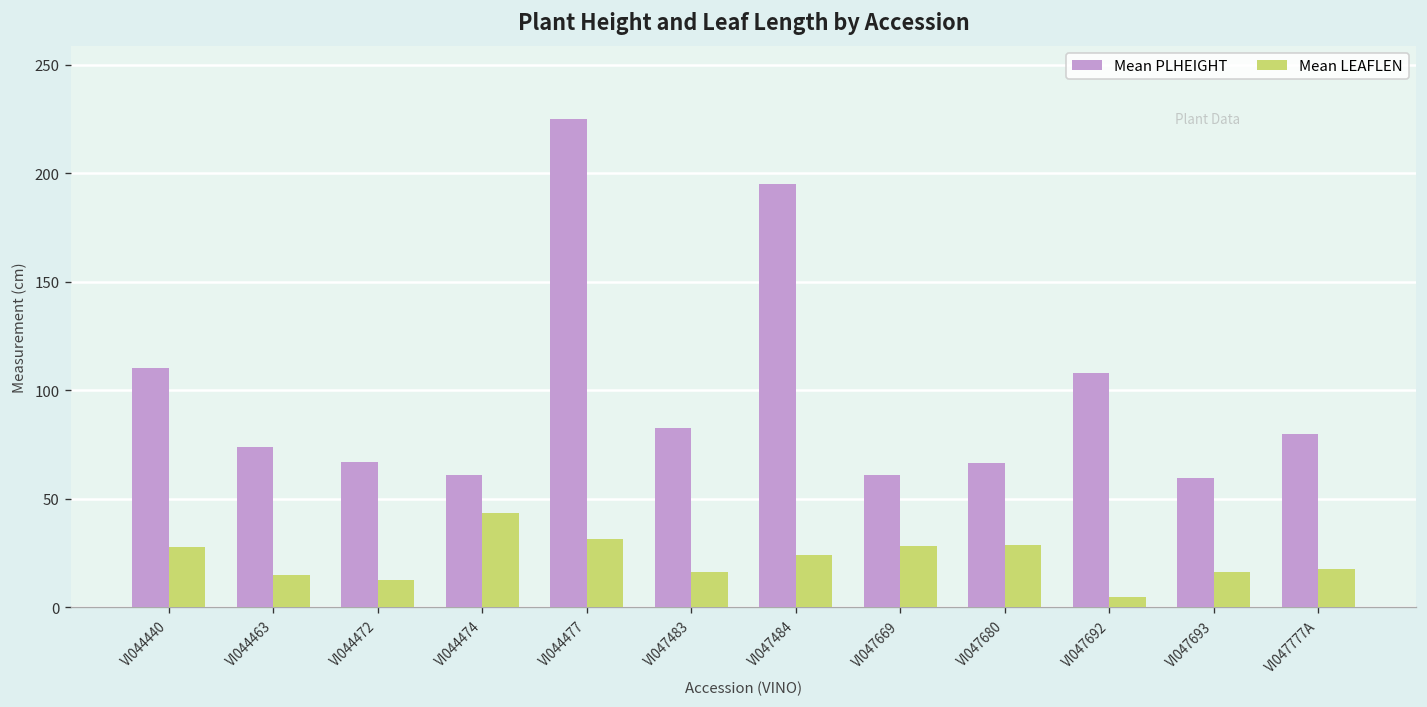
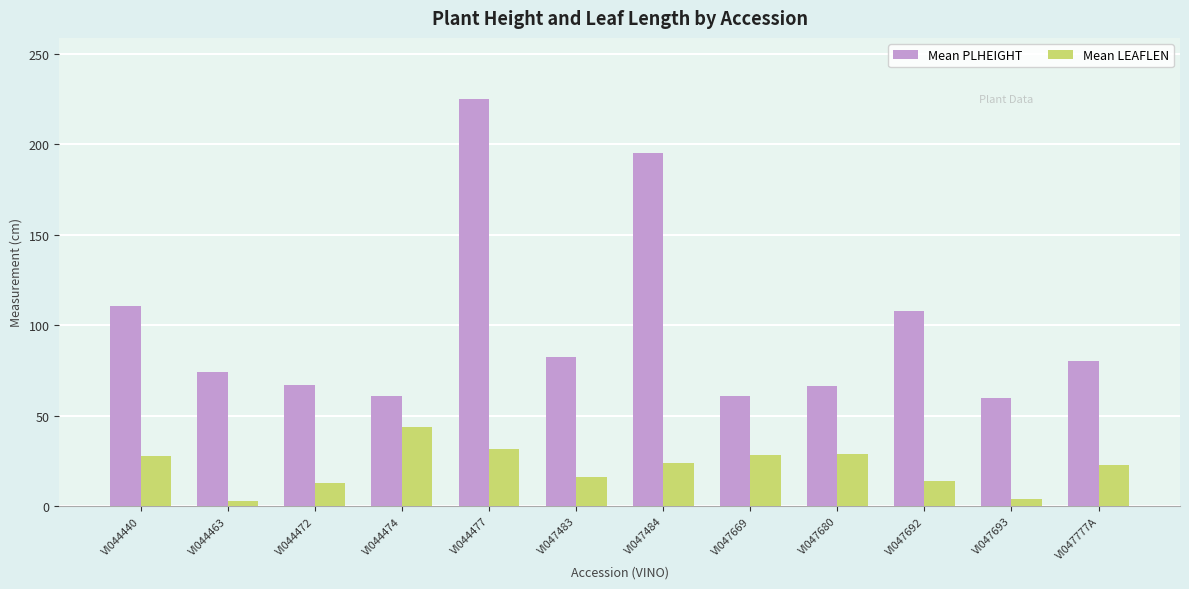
Mean LEAFLEN, VI044463: 15 -> 3
Mean LEAFLEN, VI047692: 5 -> 14
Mean LEAFLEN, VI047693: 17 -> 4
Mean LEAFLEN, VI047777A: 18 -> 22
